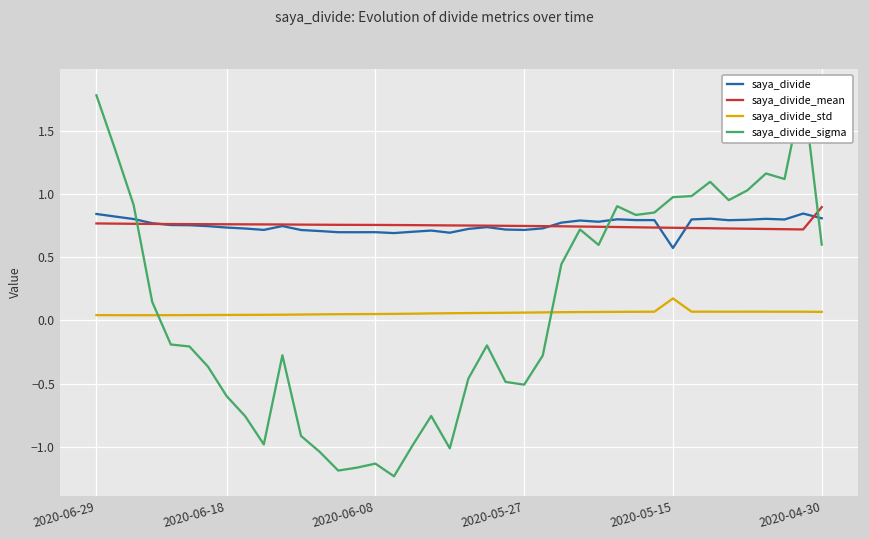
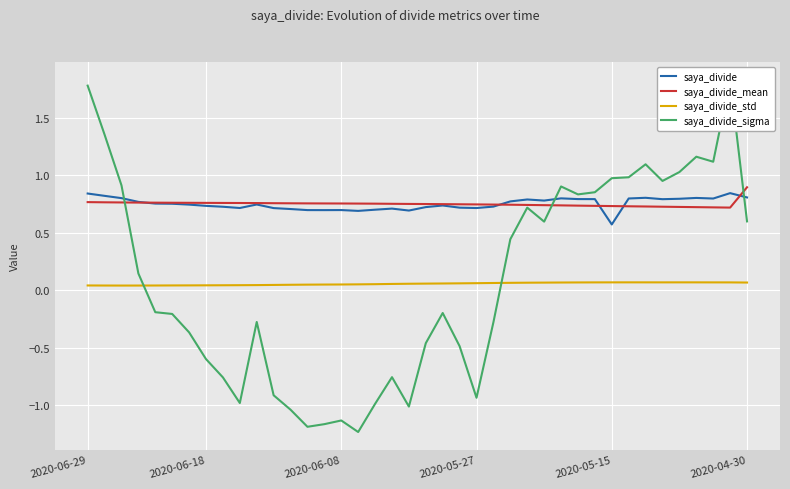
saya_divide_sigma, 2020-05-27: -0.51 -> -0.93
saya_divide_std, 2020-05-15: 0.17 -> 0.07
